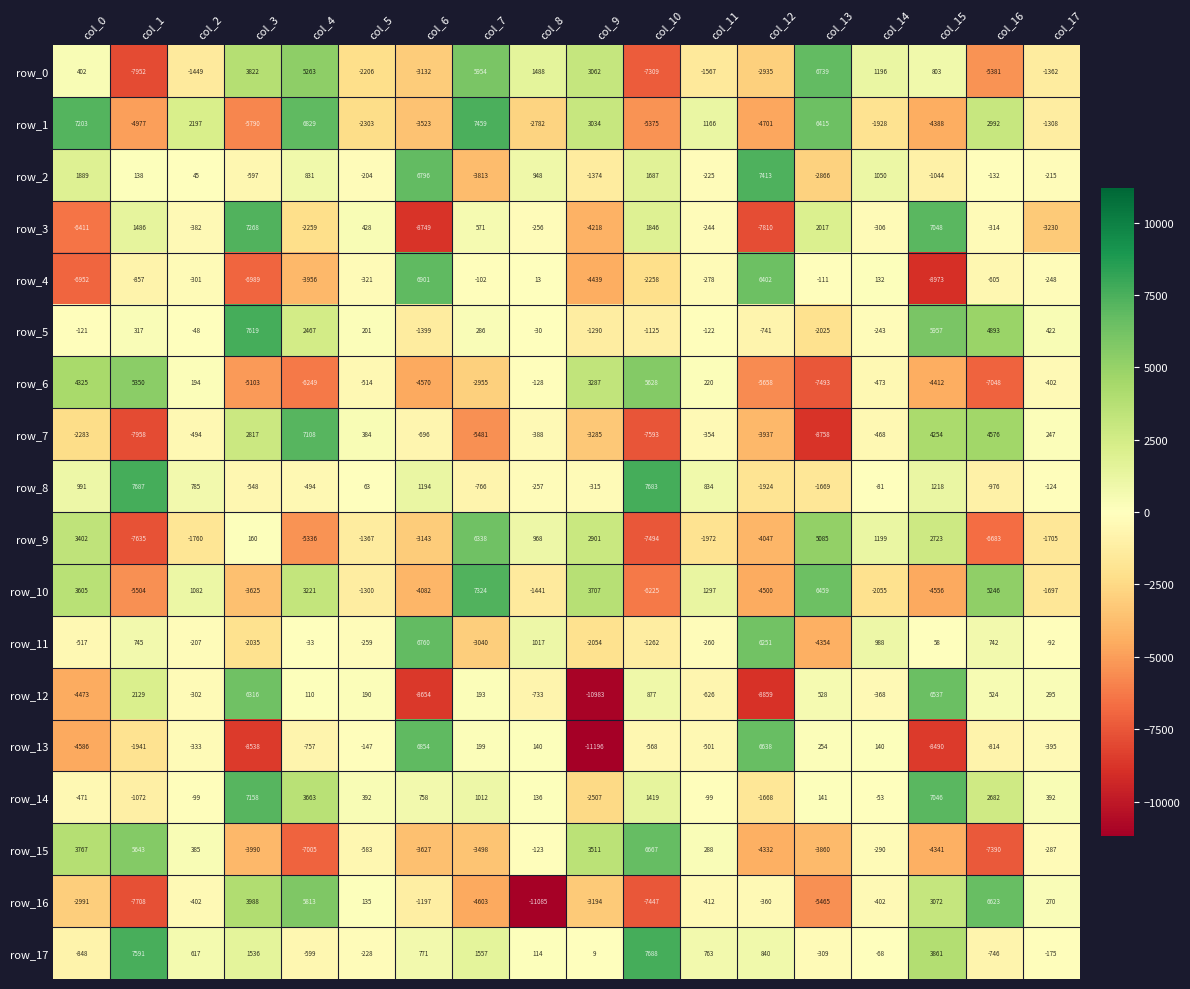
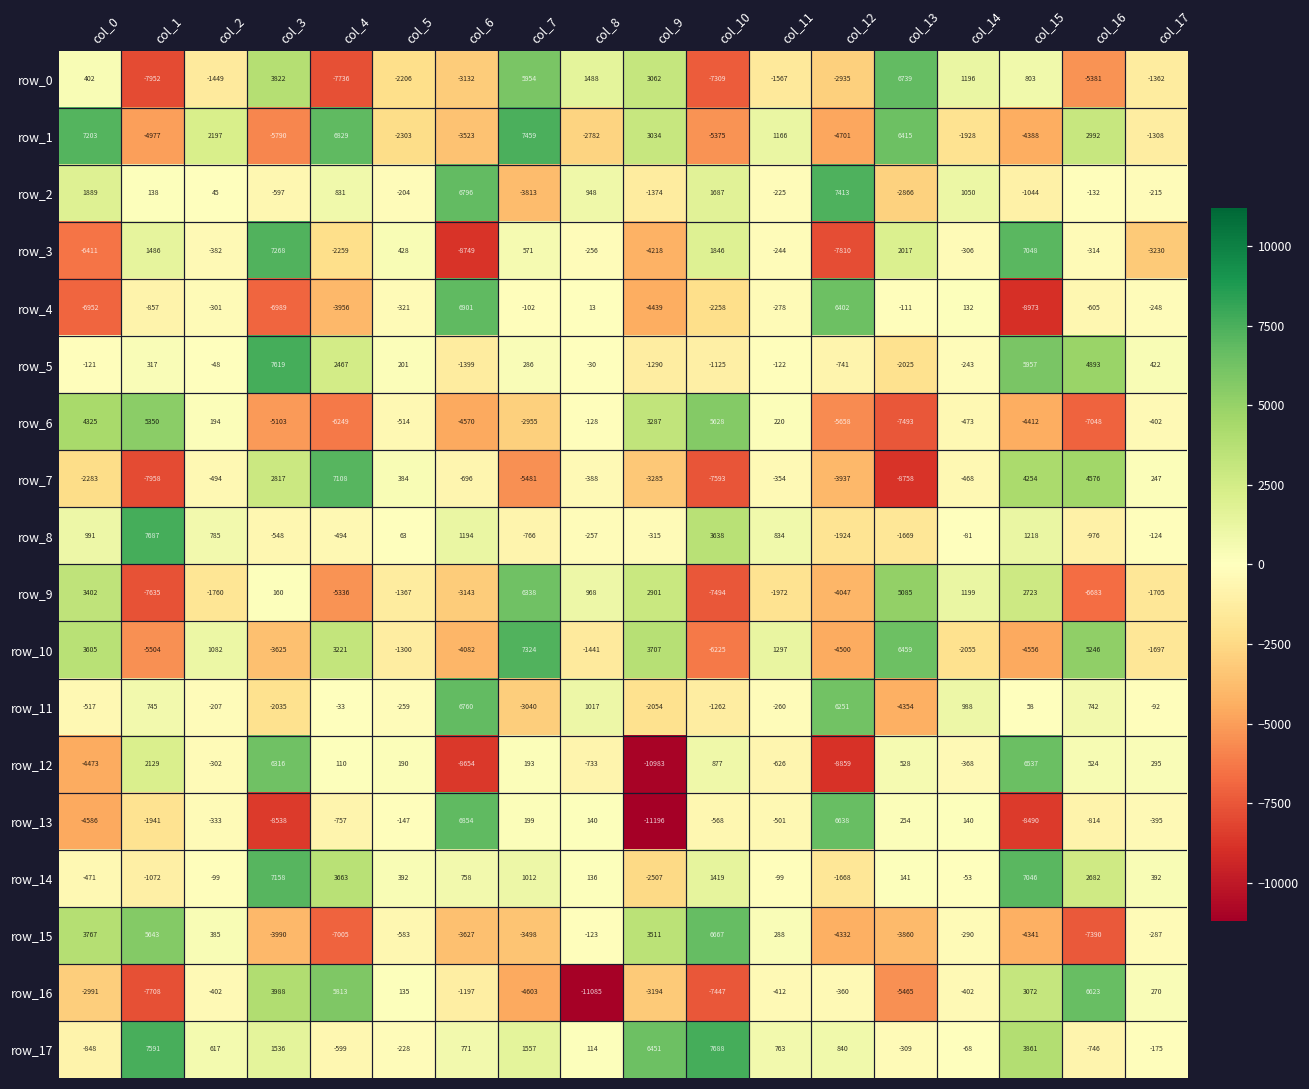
row_0, col_4: 5263 -> -7736
row_8, col_10: 7683 -> 3638
row_17, col_9: 9 -> 6451
